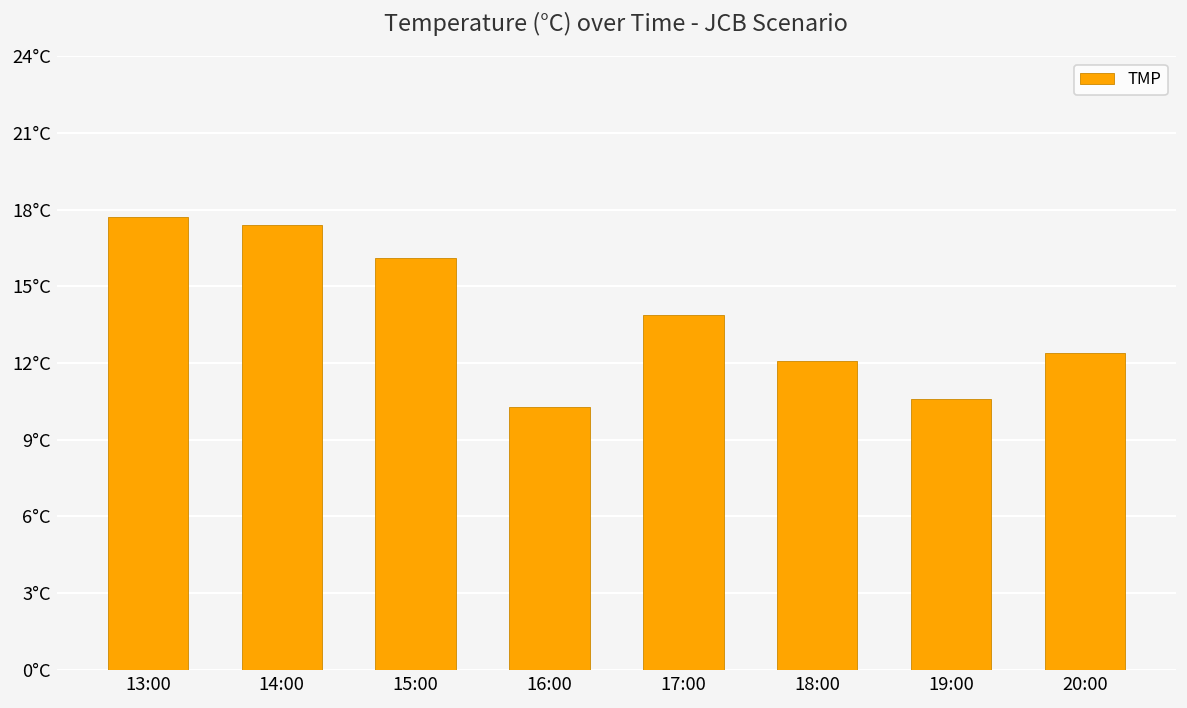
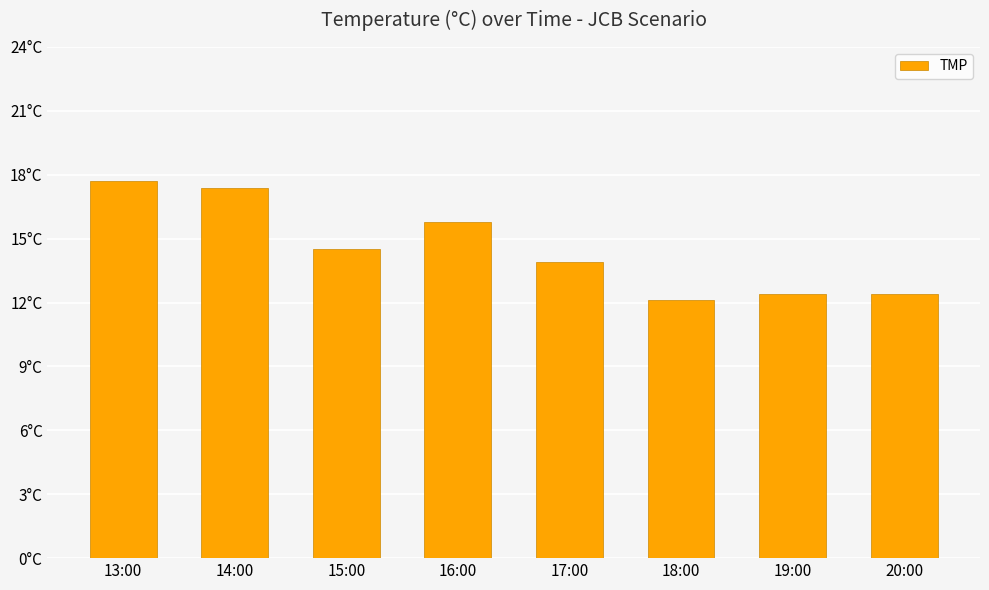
15:00: 16.1°C -> 14.5°C
16:00: 10.3°C -> 15.8°C
19:00: 10.6°C -> 12.4°C
